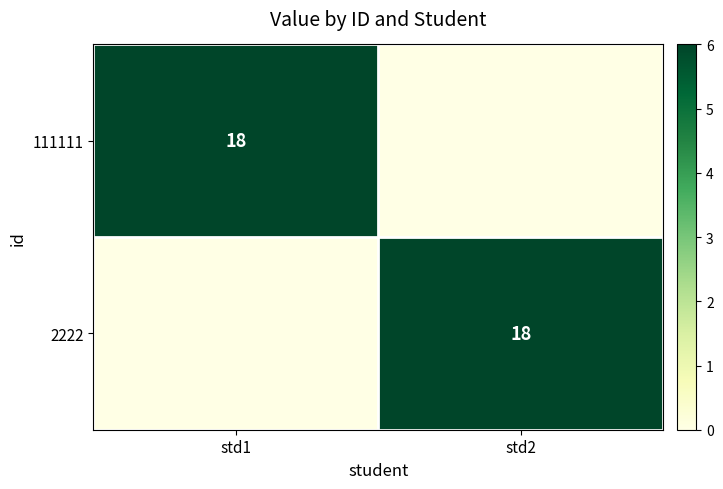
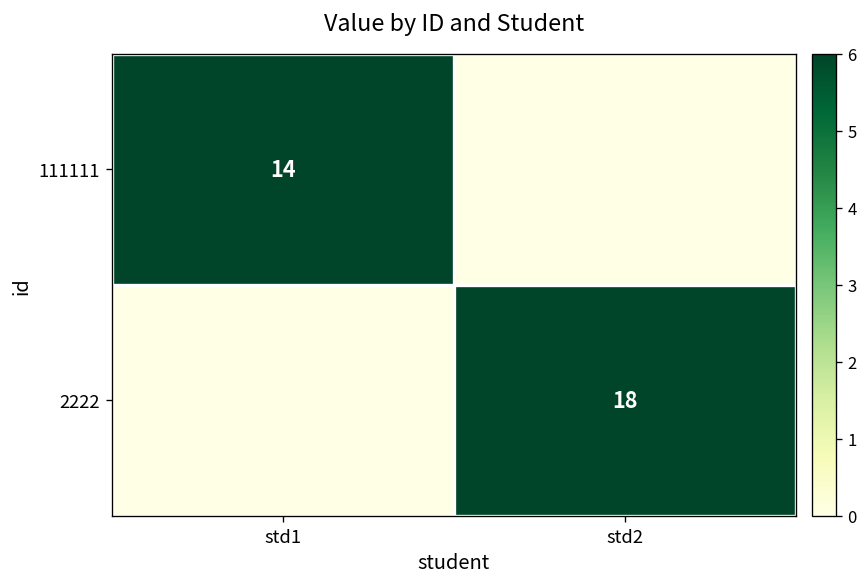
111111, std1: 18 -> 14
